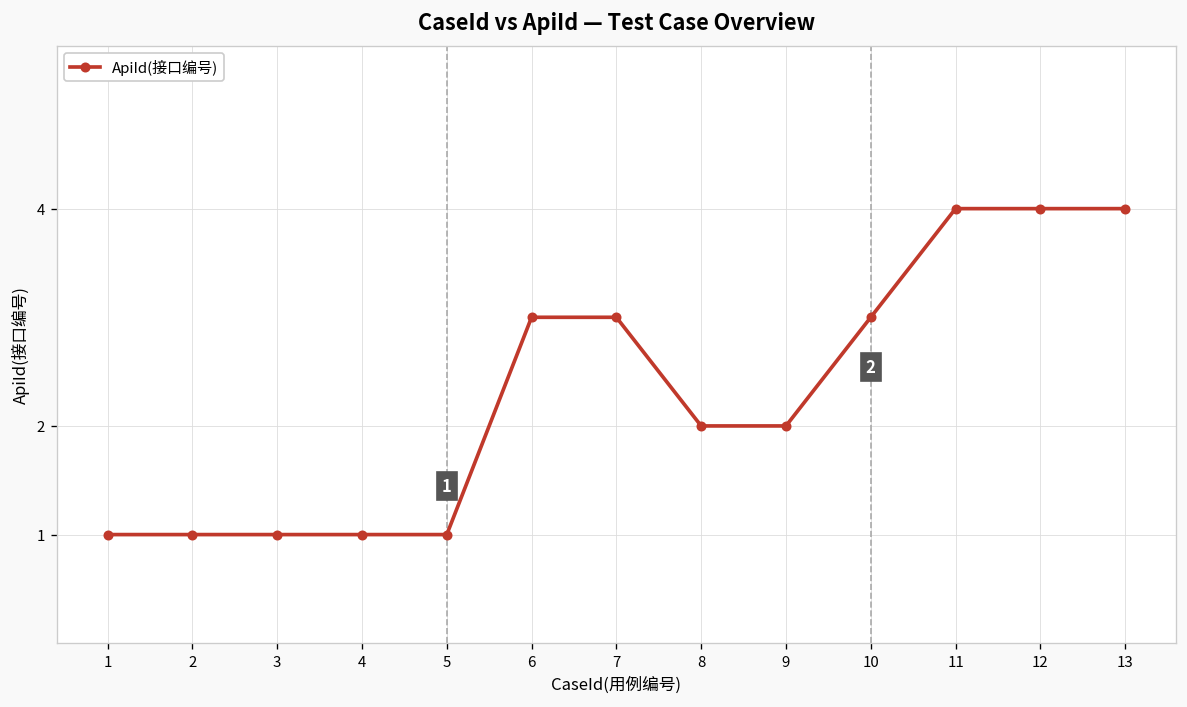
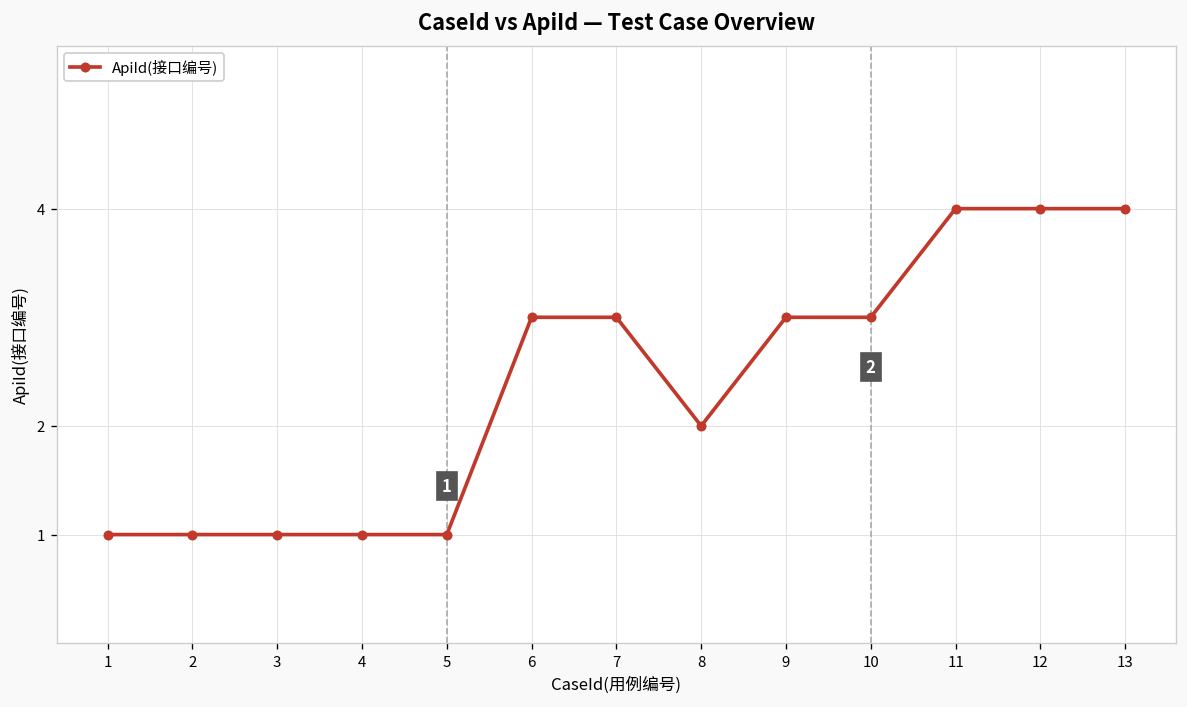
9: 2 -> 3
